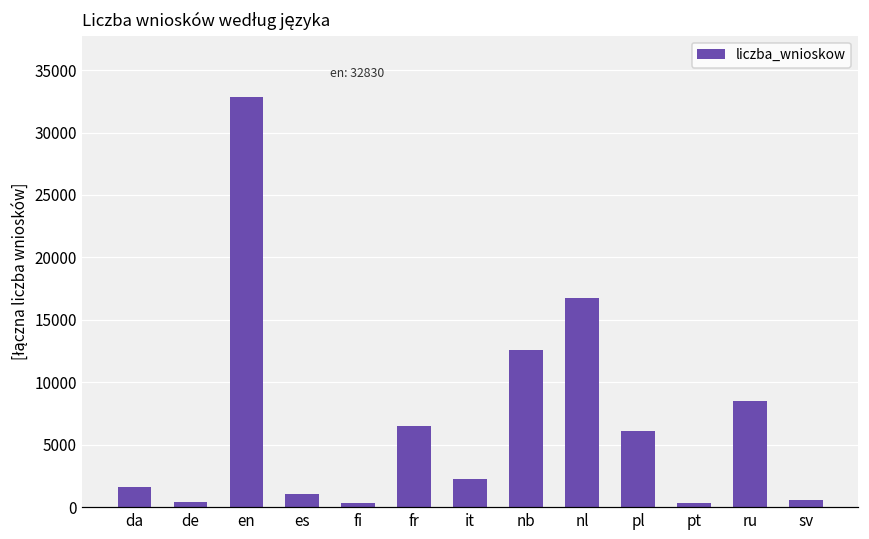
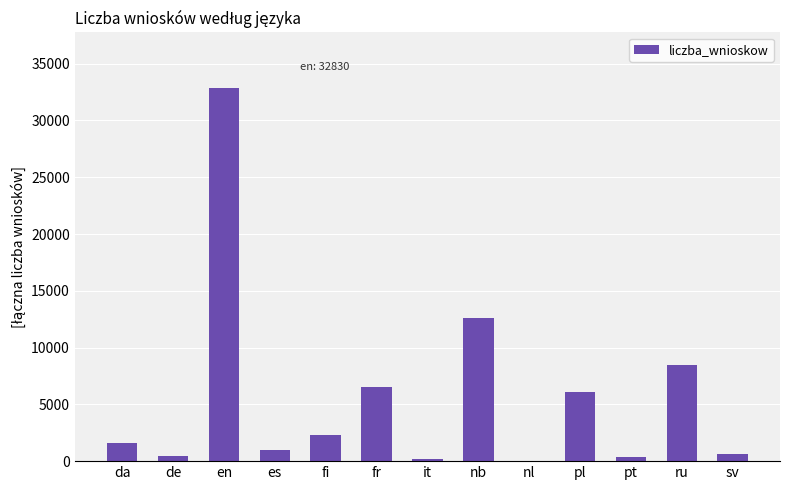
fi: 400 -> 2300
it: 2200 -> 200
nl: 16800 -> 0
